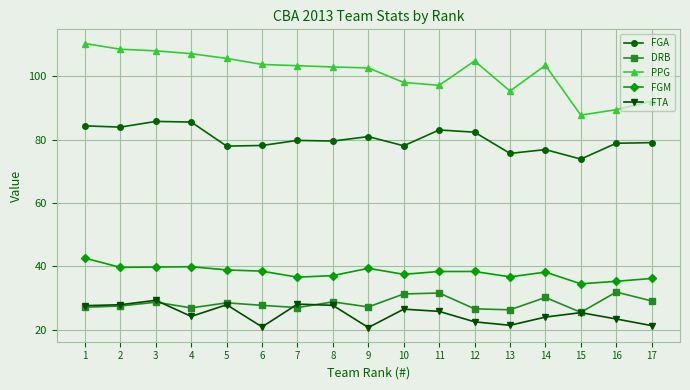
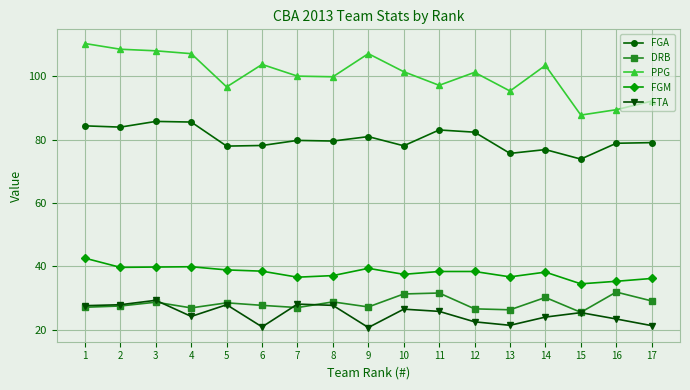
PPG, 5: 106 -> 97
PPG, 7: 103 -> 100
PPG, 8: 103 -> 100
PPG, 9: 103 -> 107
PPG, 10: 98 -> 102
PPG, 12: 105 -> 101
